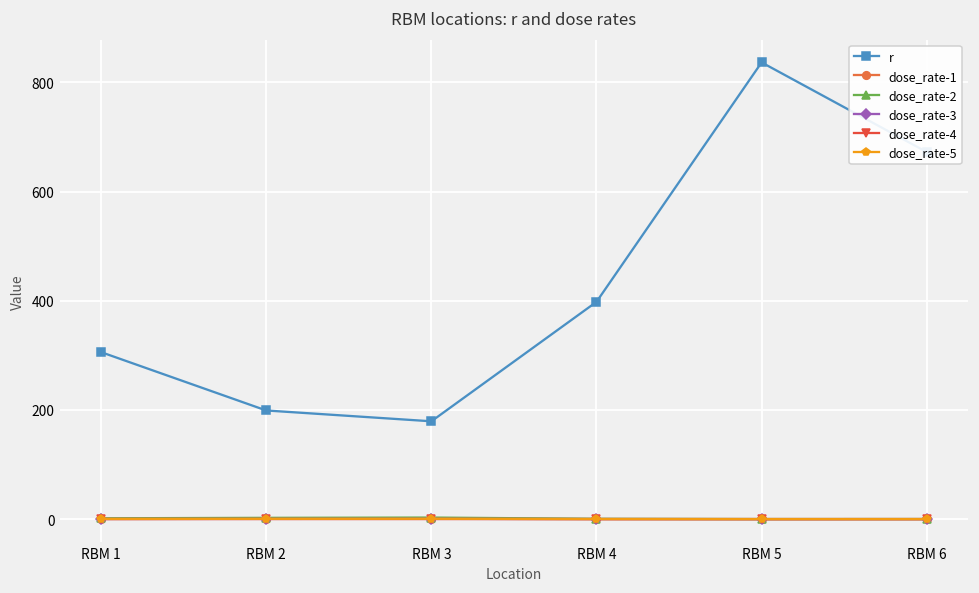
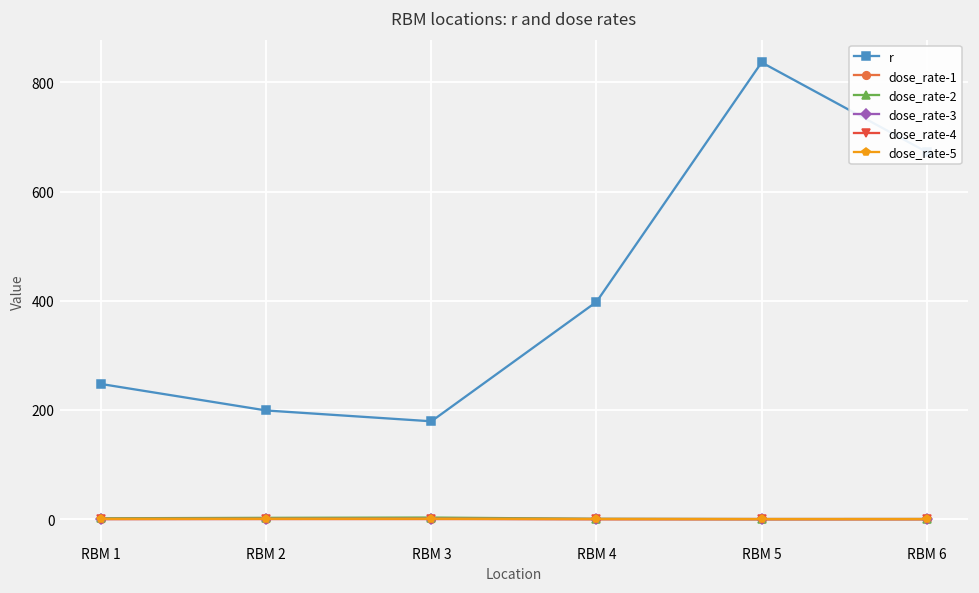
r, RBM 1: 310 -> 250
